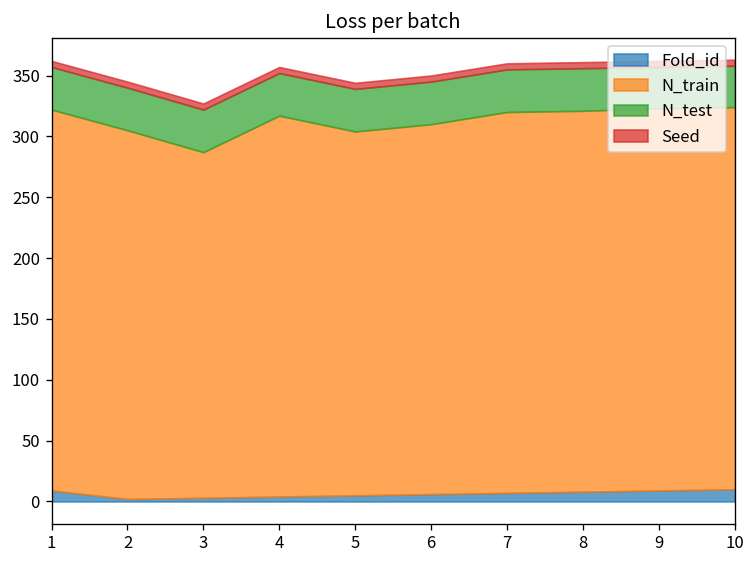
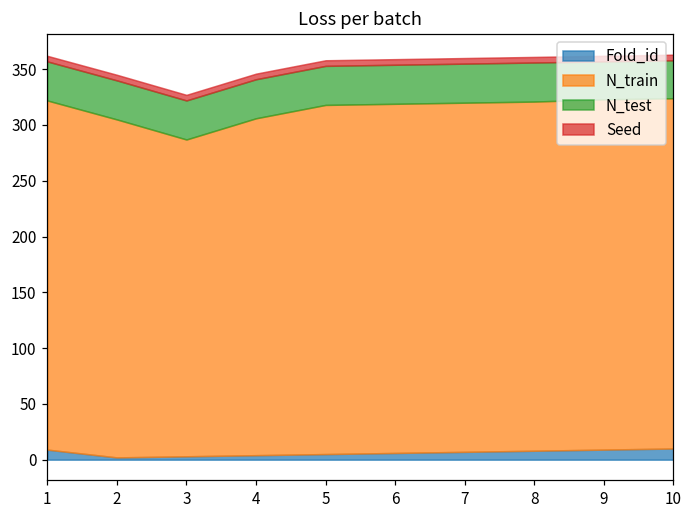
N_train, 4: 313 -> 302
N_train, 5: 299 -> 313
N_train, 6: 304 -> 313
